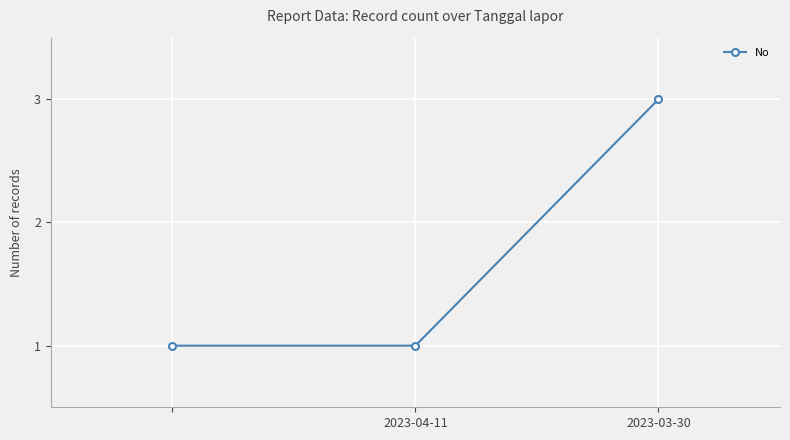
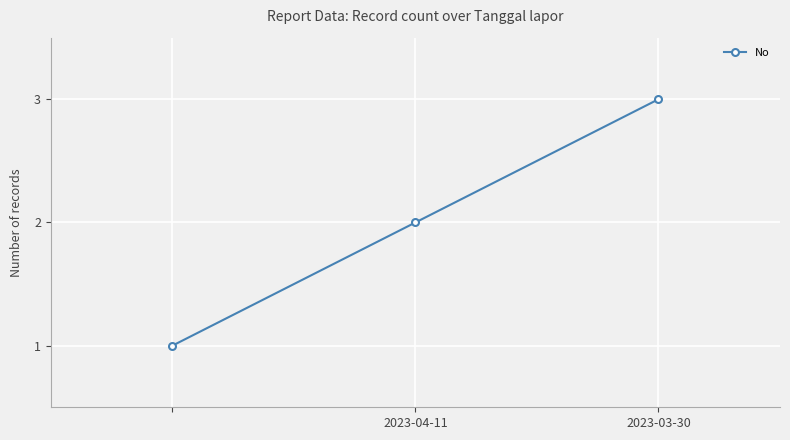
2023-04-11: 1 -> 2
